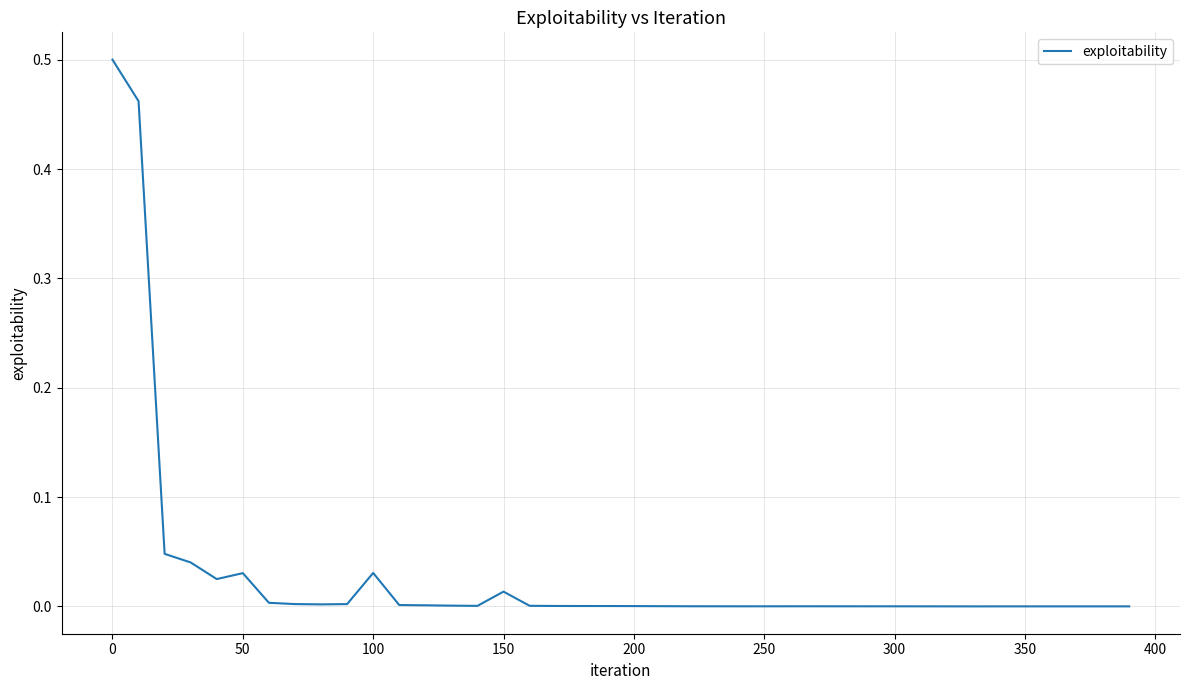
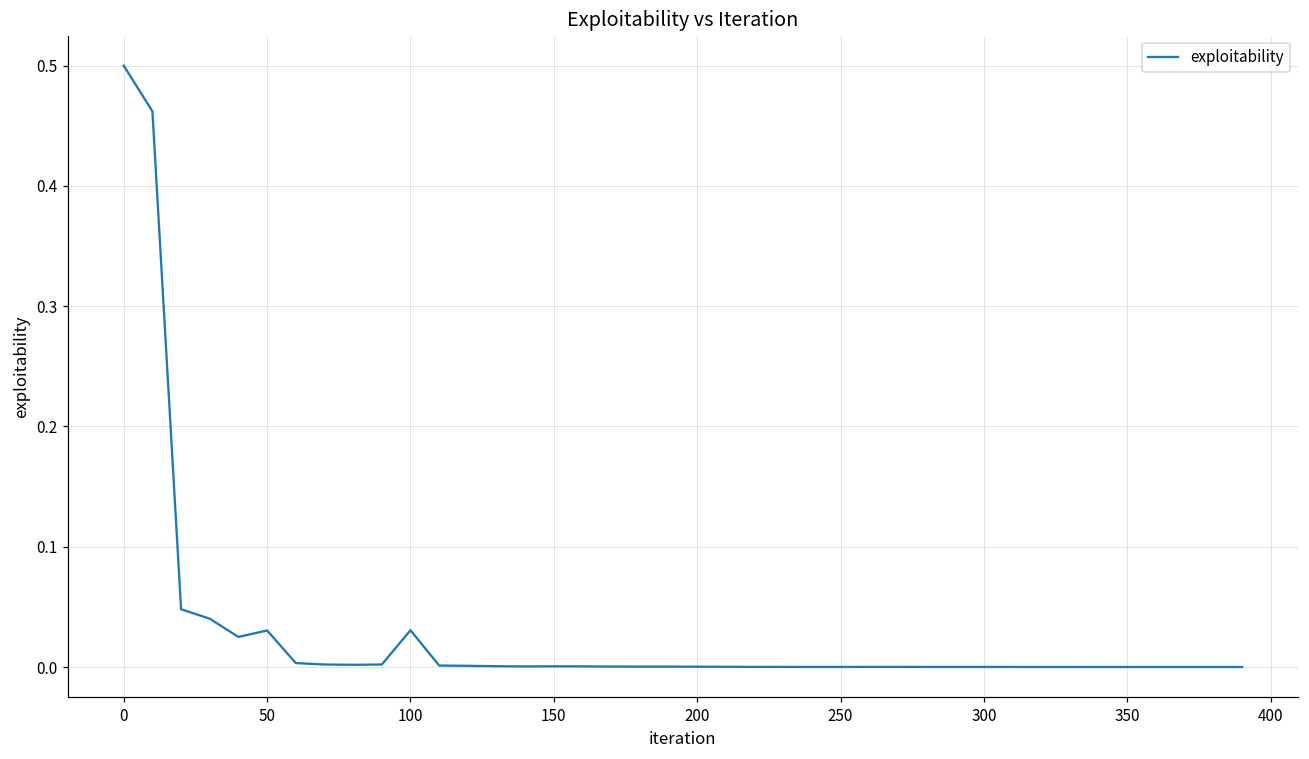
150: 0.014 -> 0.001
